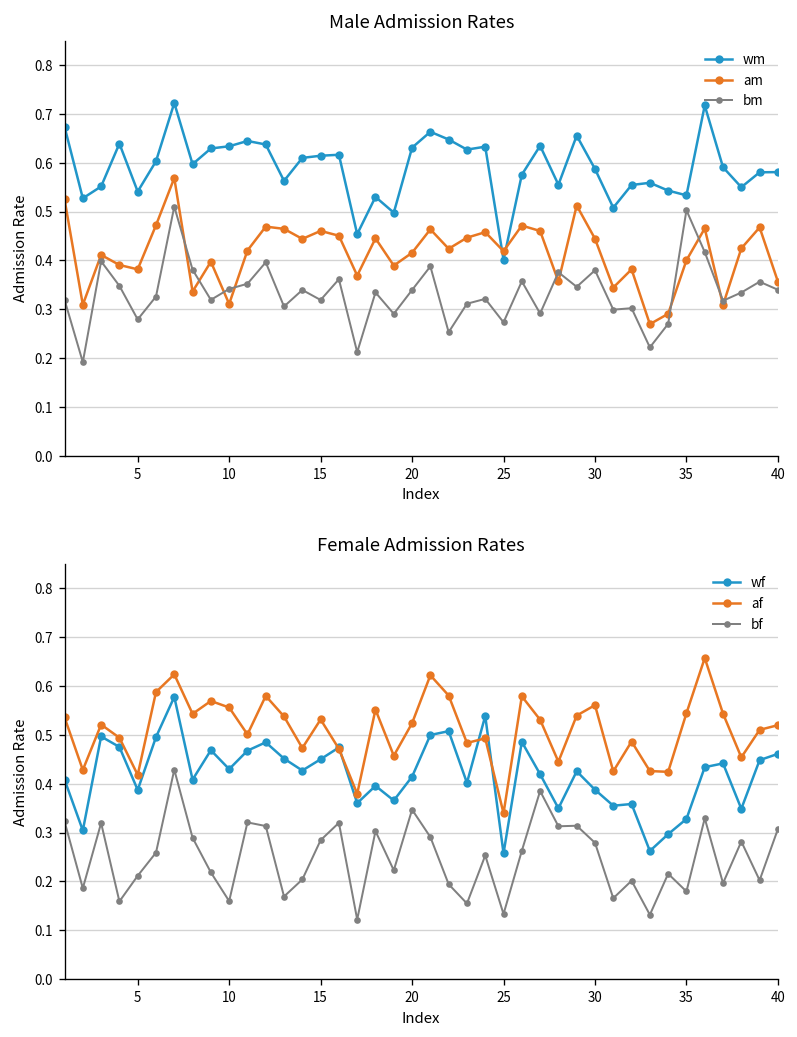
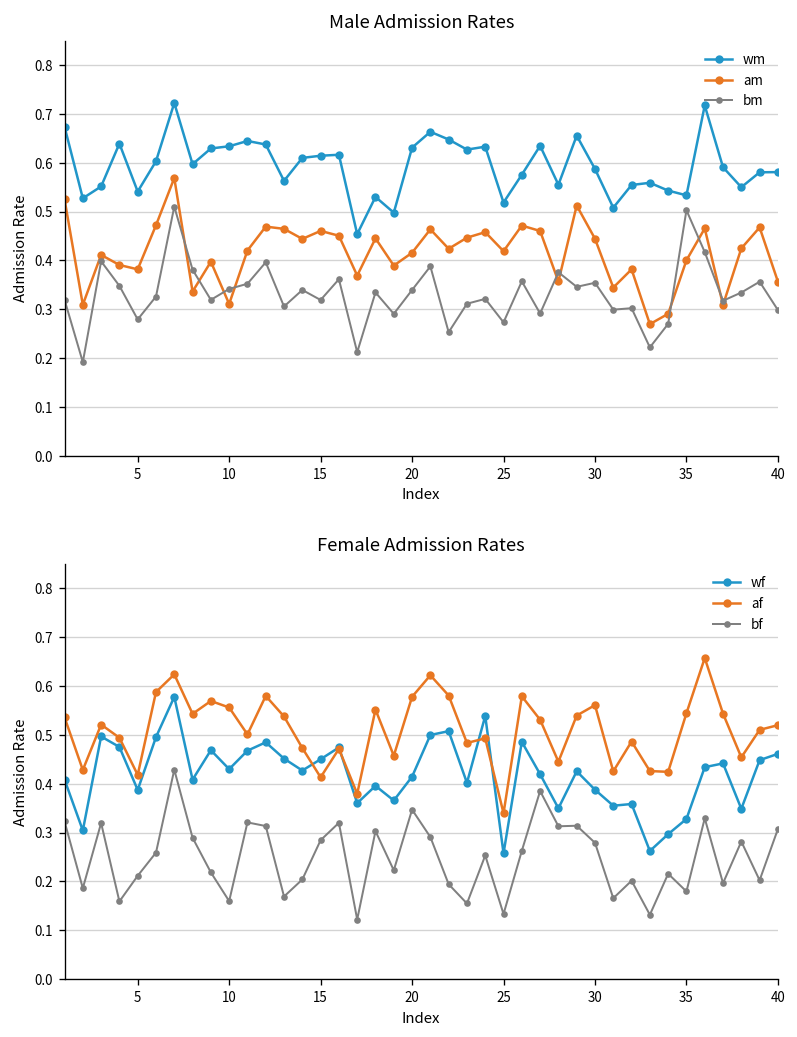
Male Admission Rates, wm, 25: 0.40 -> 0.52
Male Admission Rates, bm, 30: 0.38 -> 0.35
Male Admission Rates, bm, 40: 0.34 -> 0.30
Female Admission Rates, af, 15: 0.53 -> 0.41
Female Admission Rates, af, 20: 0.52 -> 0.58
